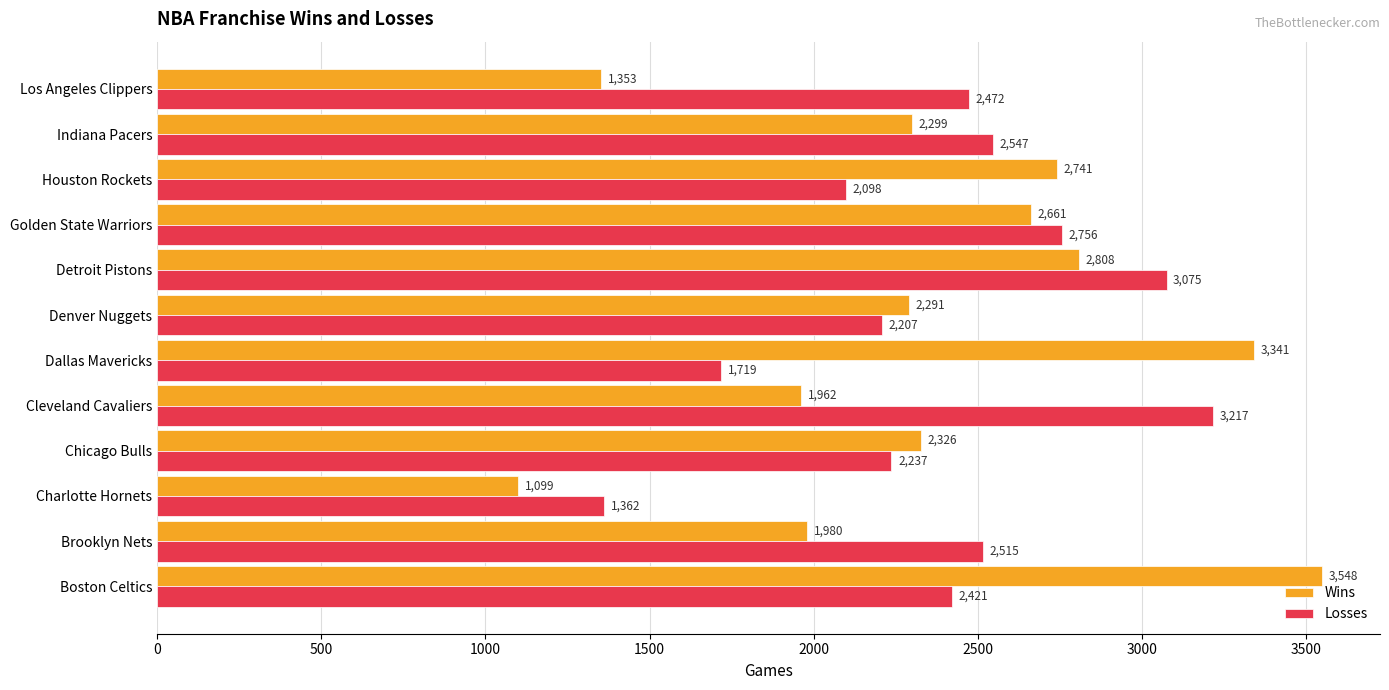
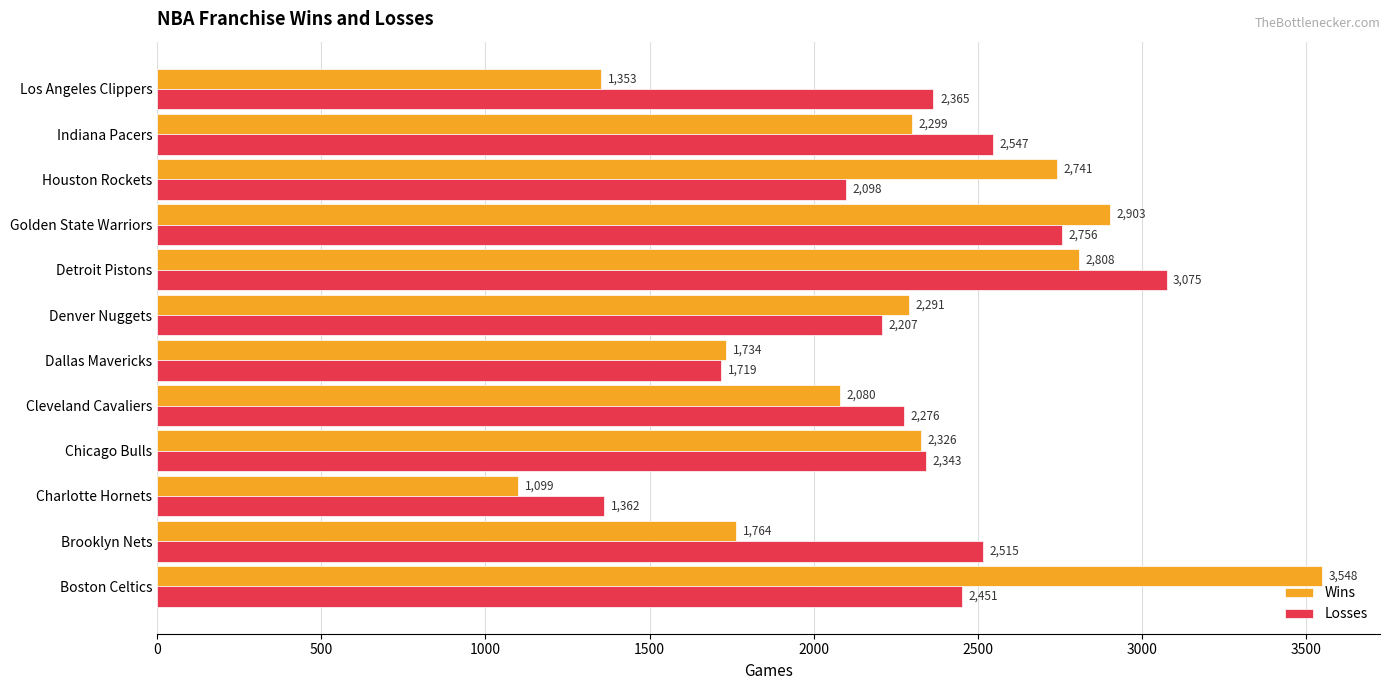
Losses, Los Angeles Clippers: 2,472 -> 2,365
Wins, Golden State Warriors: 2,661 -> 2,903
Wins, Dallas Mavericks: 3,341 -> 1,734
Wins, Cleveland Cavaliers: 1,962 -> 2,080
Losses, Cleveland Cavaliers: 3,217 -> 2,276
Losses, Chicago Bulls: 2,237 -> 2,343
Wins, Brooklyn Nets: 1,980 -> 1,764
Losses, Boston Celtics: 2,421 -> 2,451
